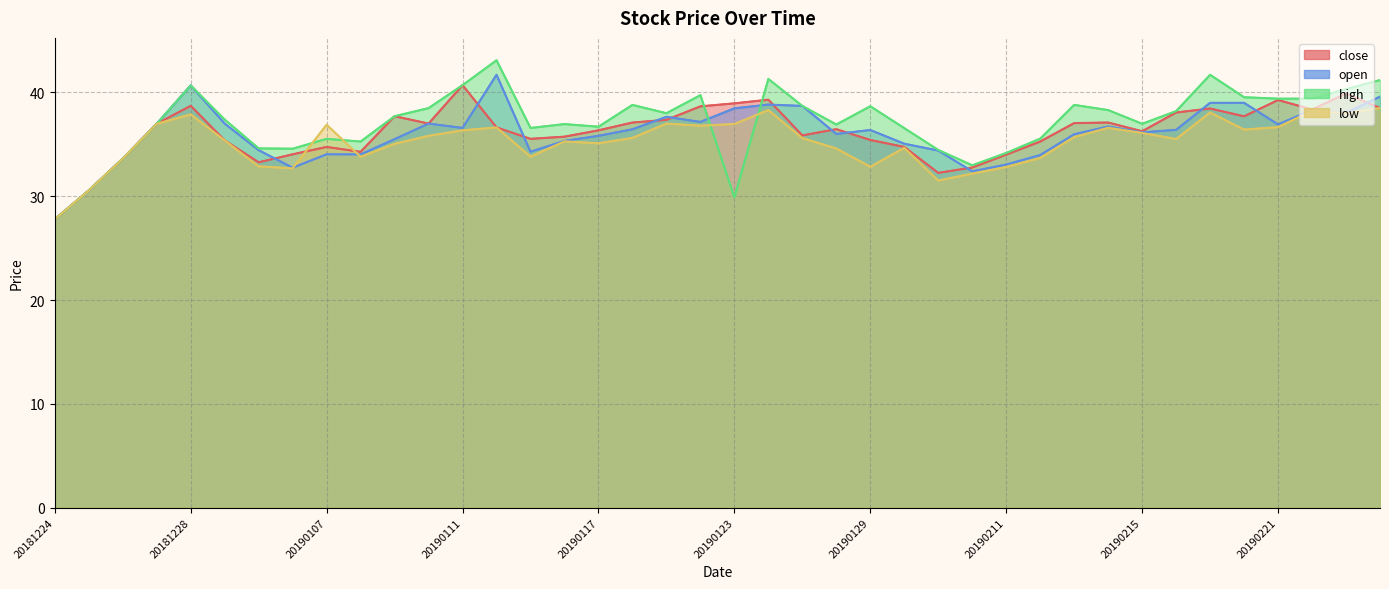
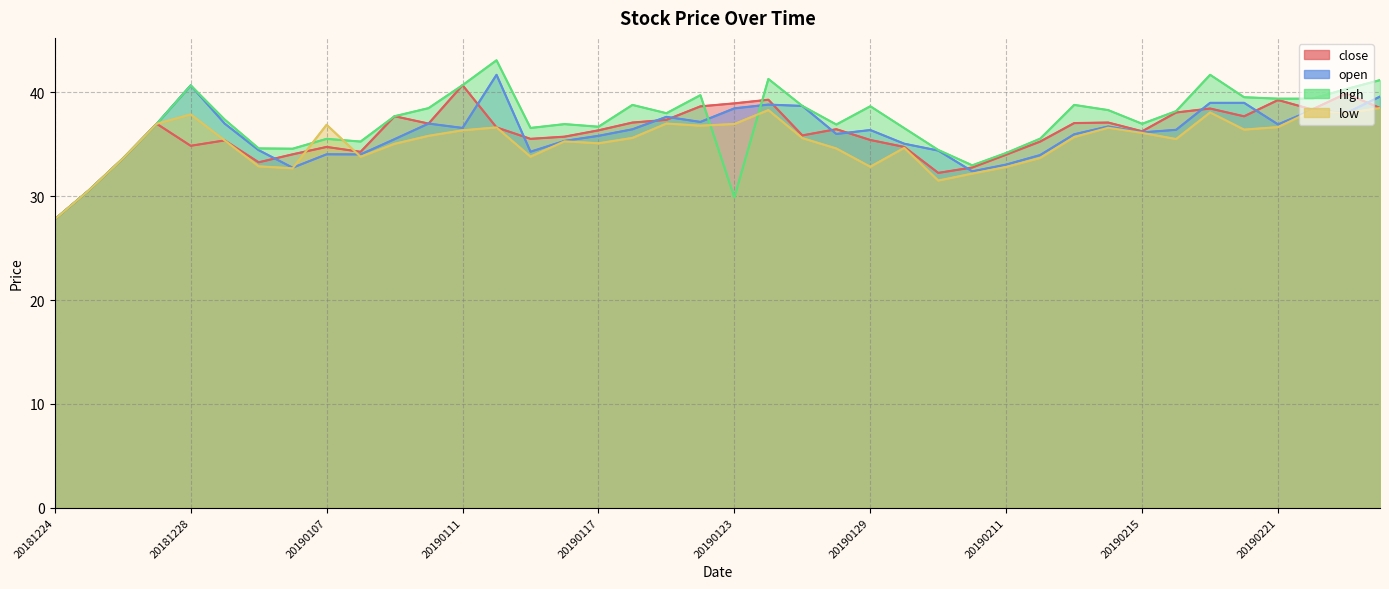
close, 20181228: 38.7 -> 34.9
